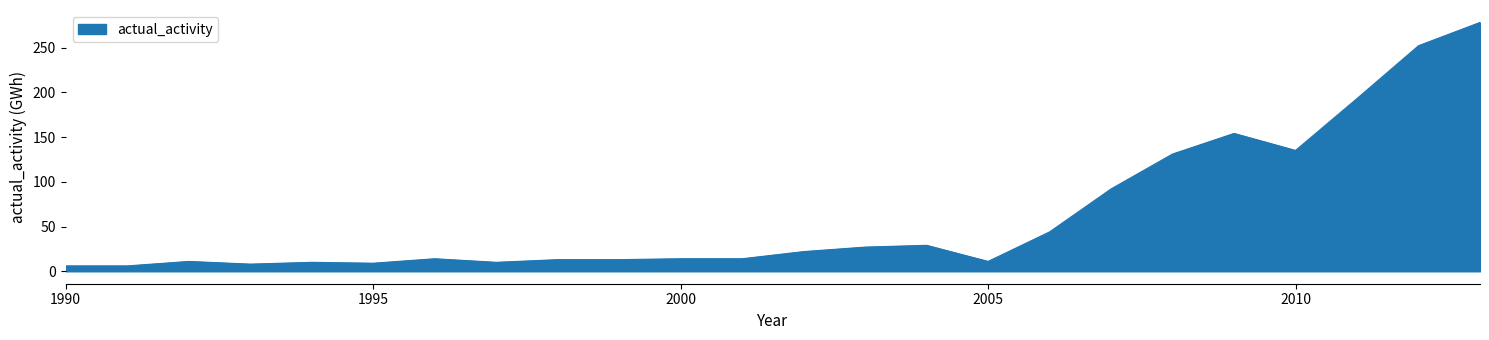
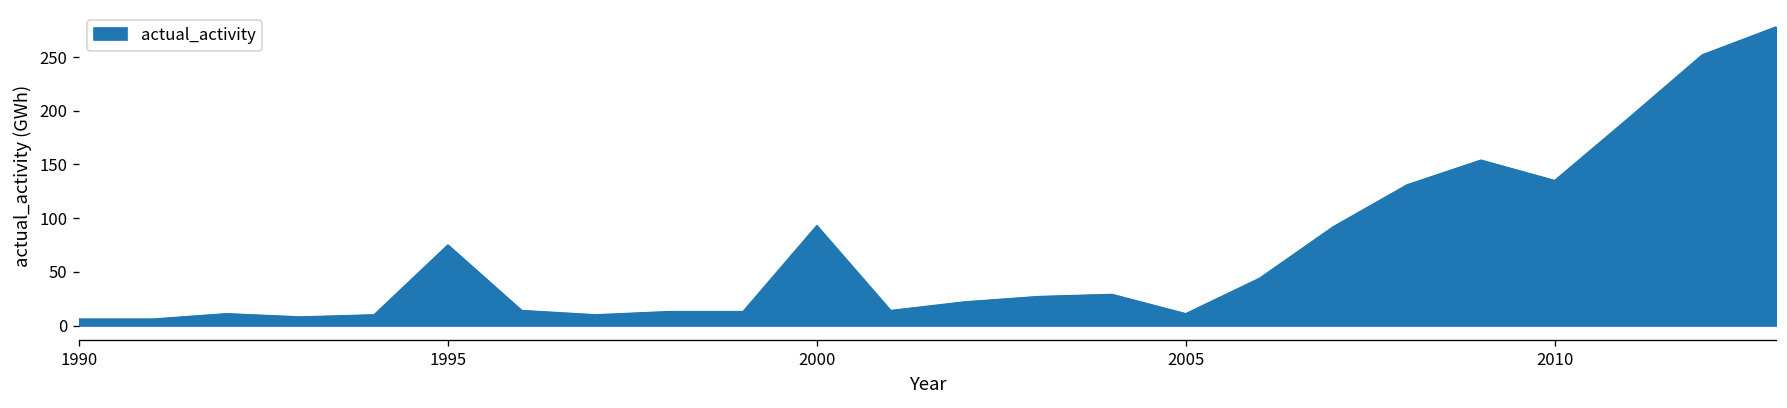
1995: 10 -> 80
2000: 10 -> 90
